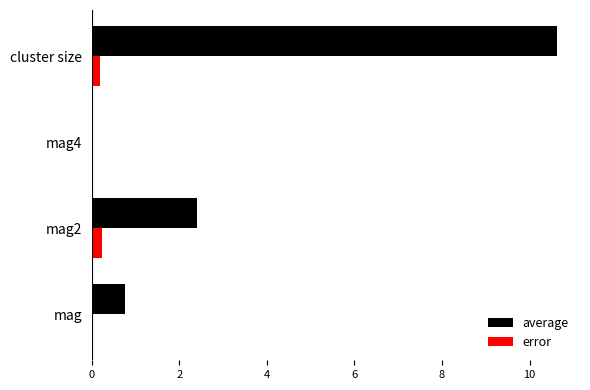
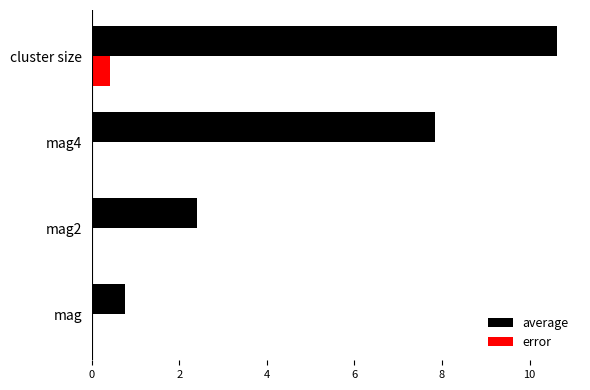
error, cluster size: 0.2 -> 0.4
average, mag4: 0.0 -> 7.8
error, mag2: 0.2 -> 0.0
